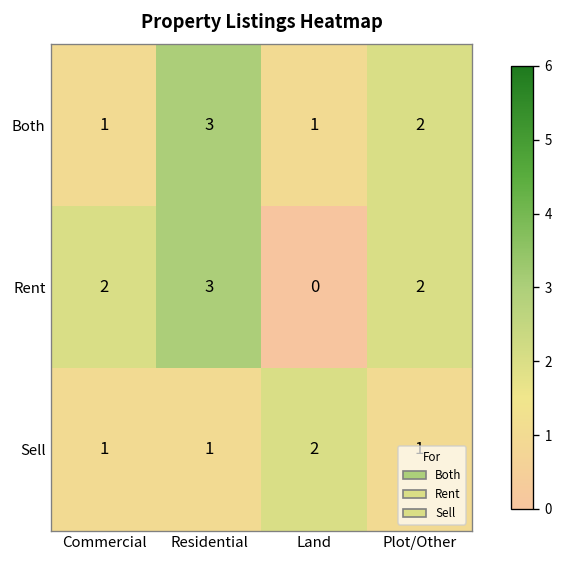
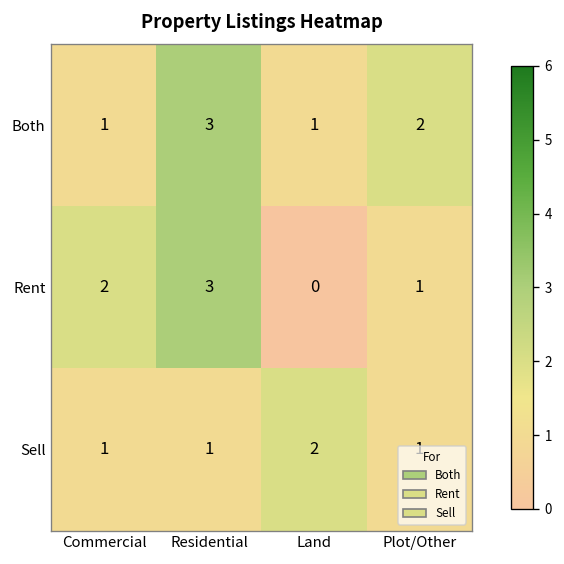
Rent, Plot/Other: 2 -> 1
